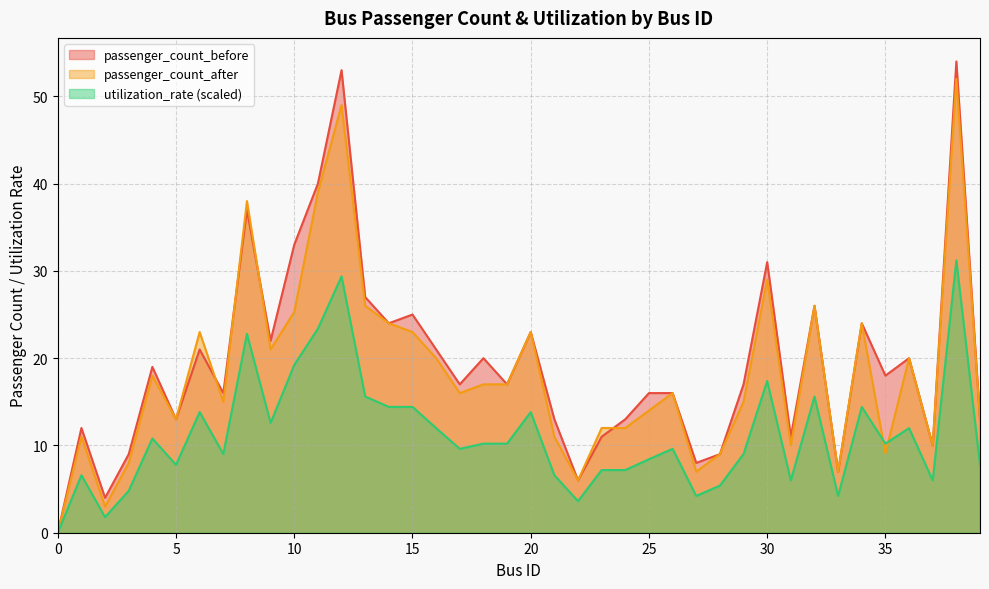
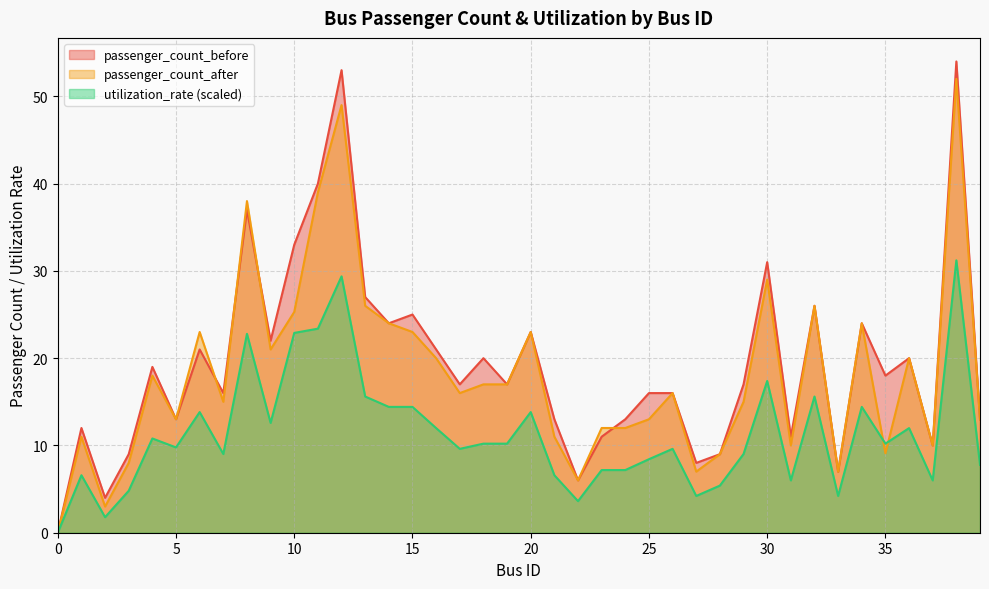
utilization_rate (scaled), 5: 8 -> 10
utilization_rate (scaled), 10: 19 -> 23
passenger_count_after, 25: 14 -> 13
